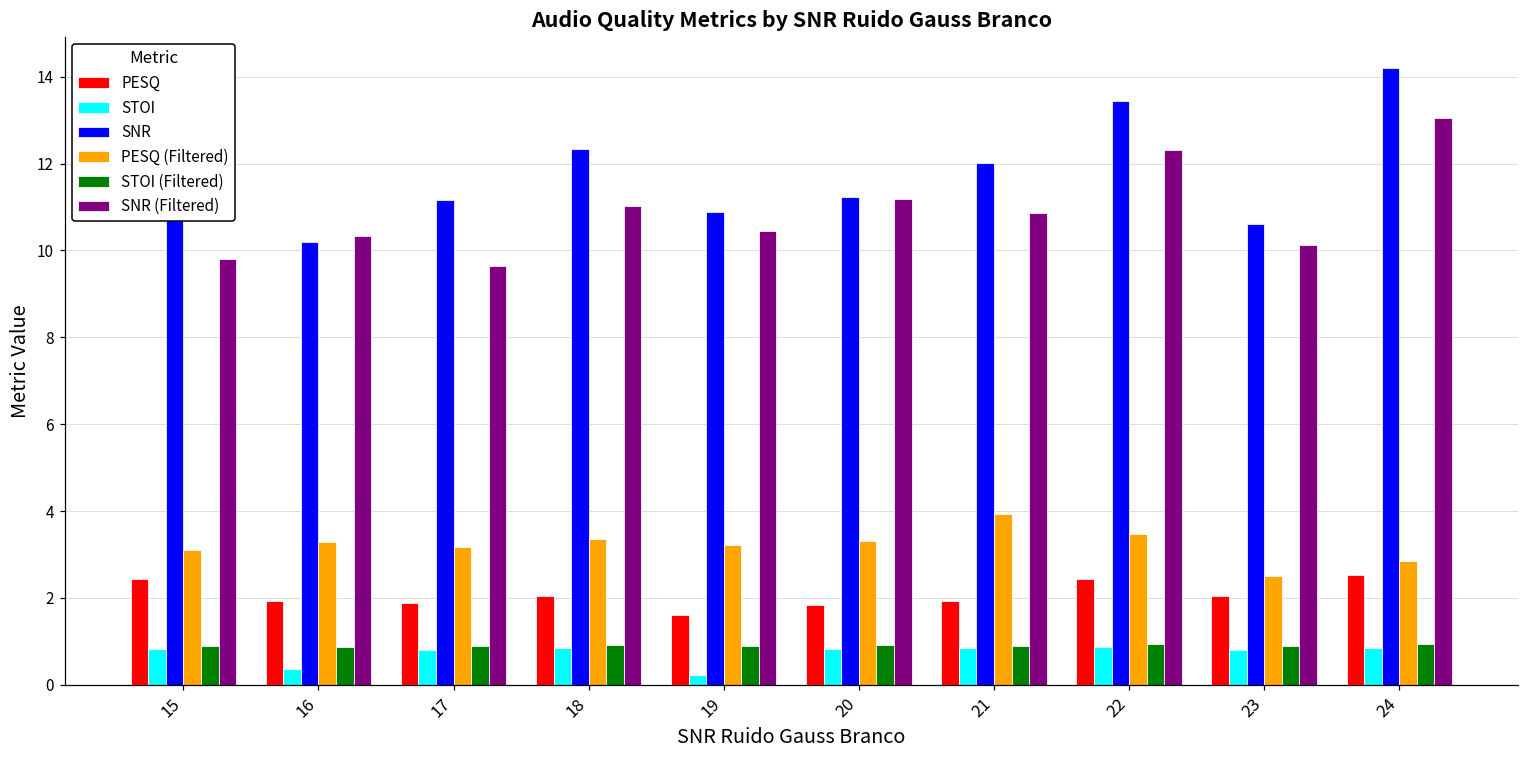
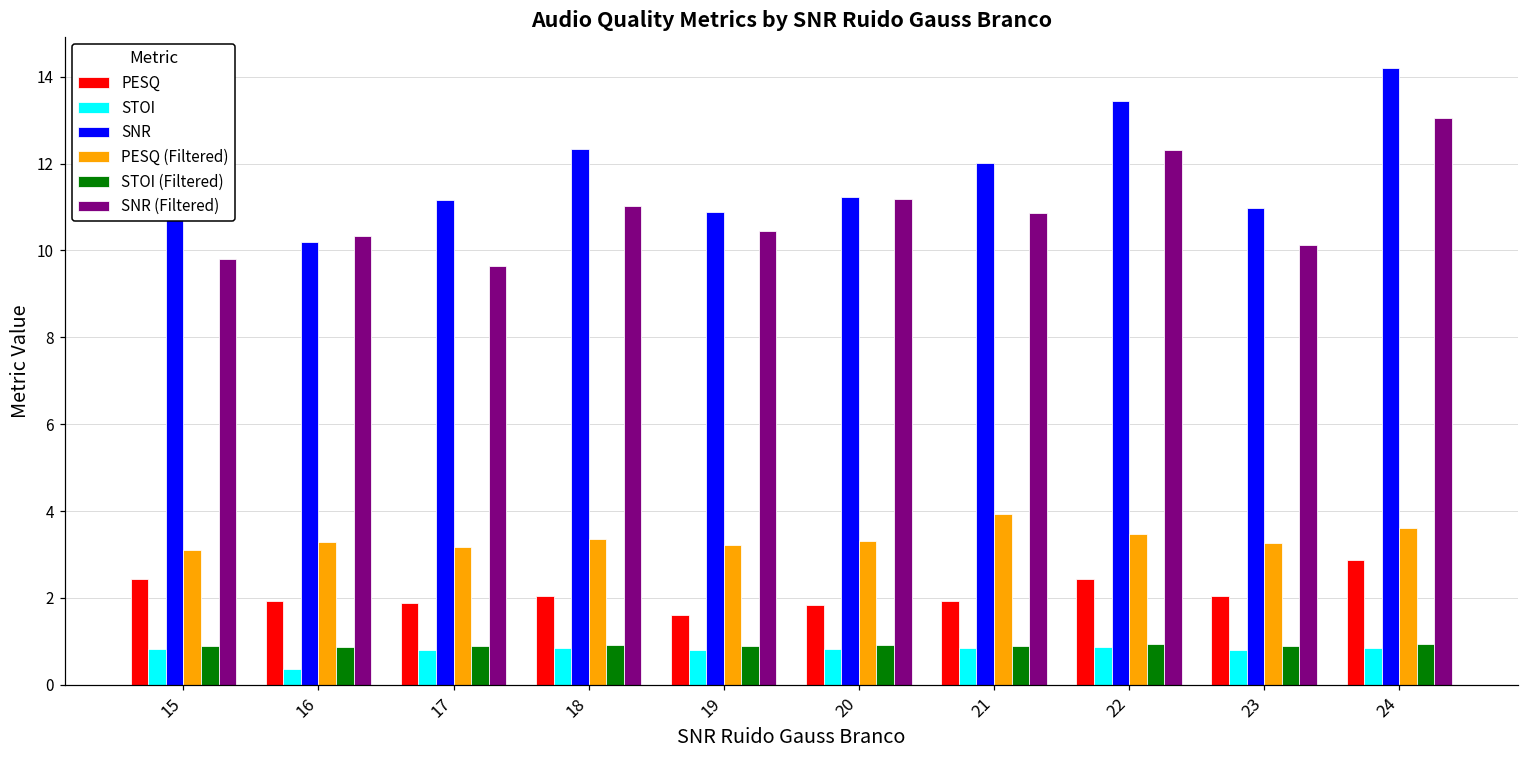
STOI, 19: 0.2 -> 0.8
SNR, 23: 10.6 -> 11.0
PESQ (Filtered), 23: 2.5 -> 3.3
PESQ, 24: 2.5 -> 2.9
PESQ (Filtered), 24: 2.9 -> 3.6
